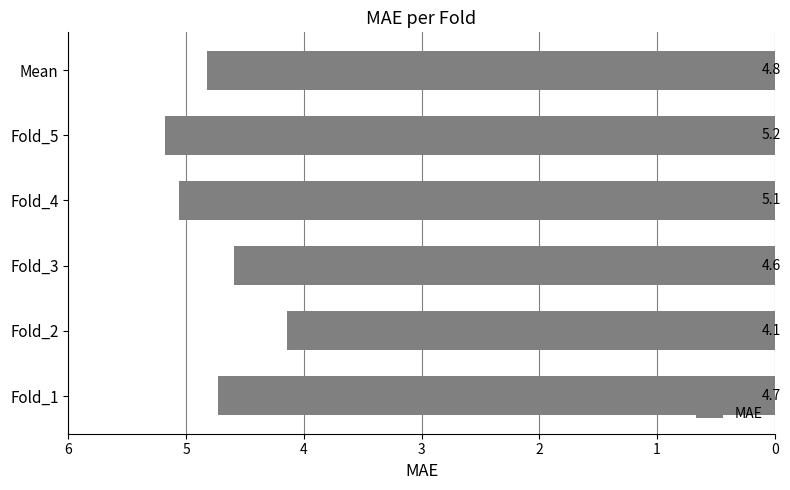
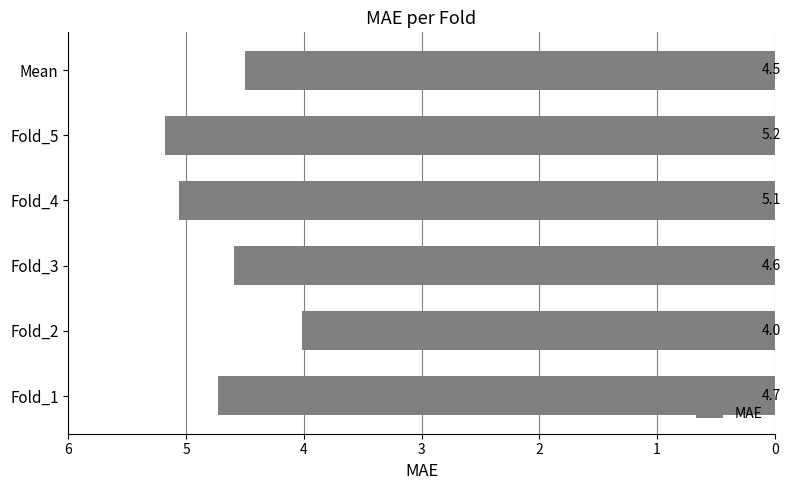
Mean: 4.8 -> 4.5
Fold_2: 4.1 -> 4.0
